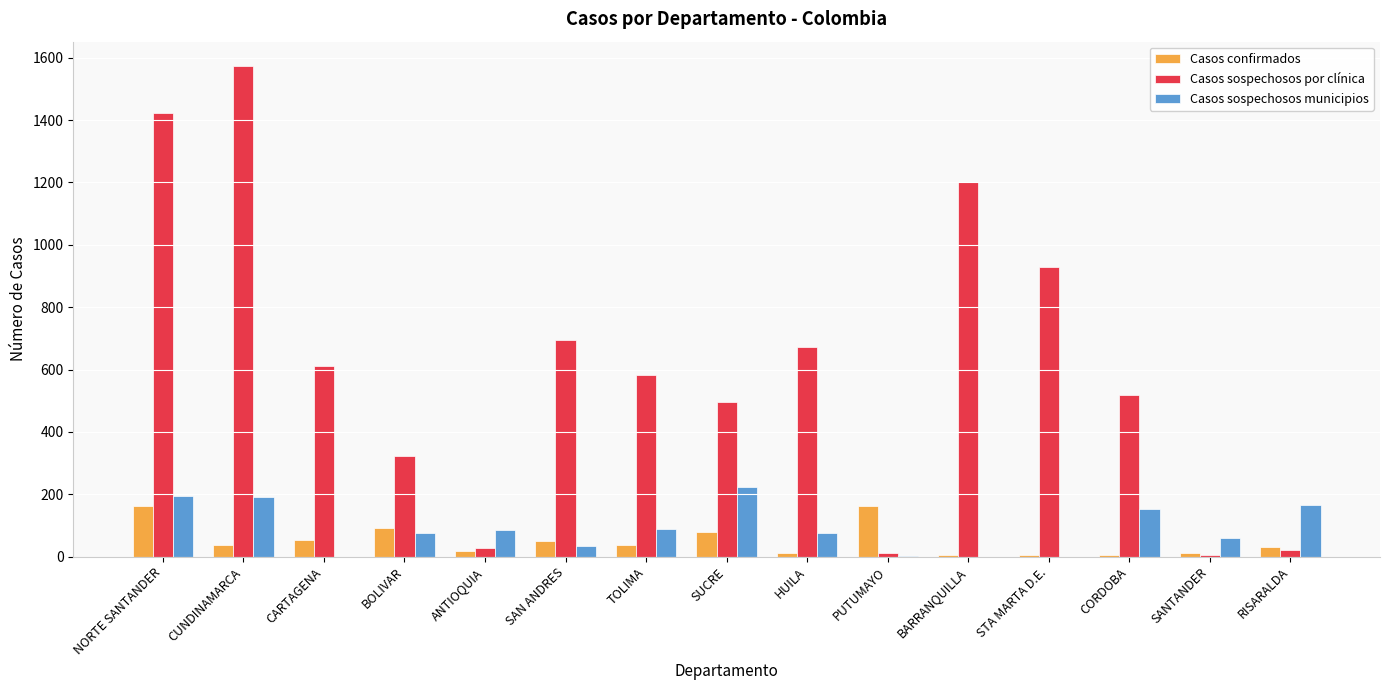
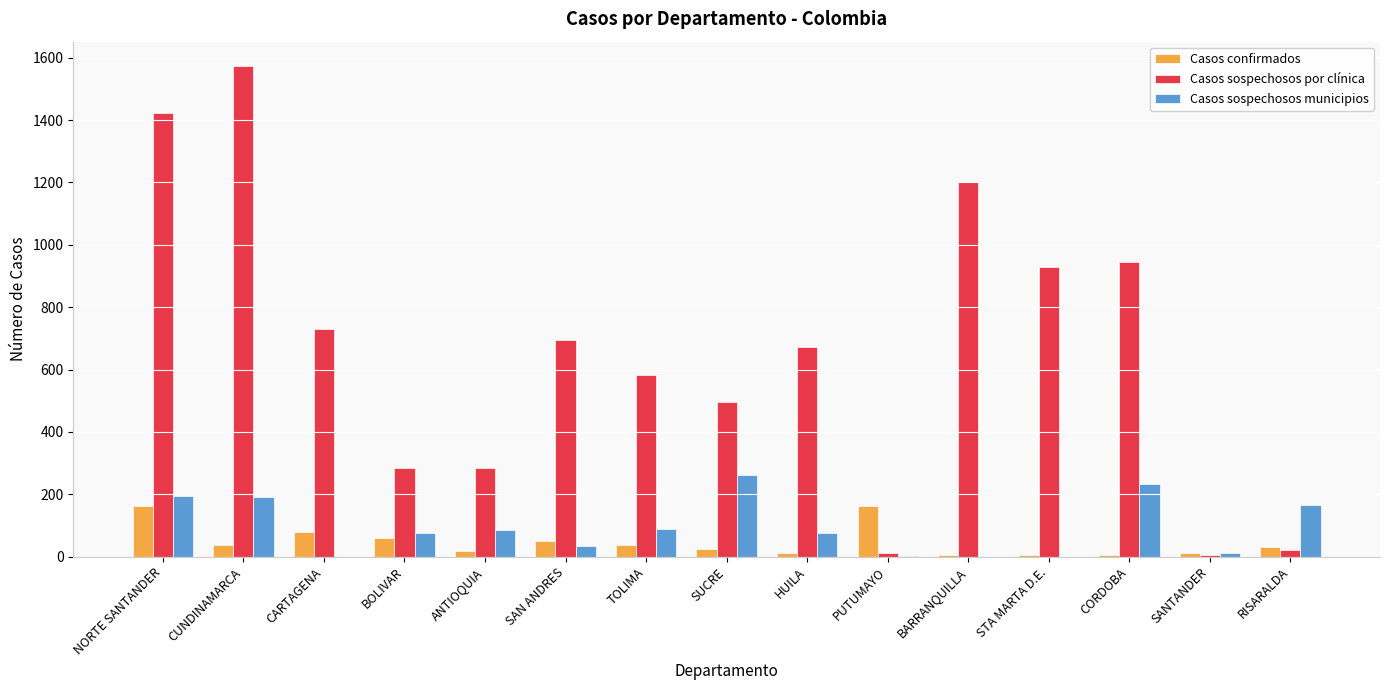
Casos confirmados, CARTAGENA: 50 -> 80
Casos sospechosos por clínica, CARTAGENA: 610 -> 730
Casos confirmados, BOLIVAR: 90 -> 60
Casos sospechosos por clínica, BOLIVAR: 320 -> 280
Casos sospechosos por clínica, ANTIOQUIA: 30 -> 290
Casos confirmados, SUCRE: 80 -> 20
Casos sospechosos municipios, SUCRE: 230 -> 260
Casos sospechosos por clínica, CORDOBA: 520 -> 950
Casos sospechosos municipios, CORDOBA: 150 -> 230
Casos sospechosos municipios, SANTANDER: 60 -> 10
